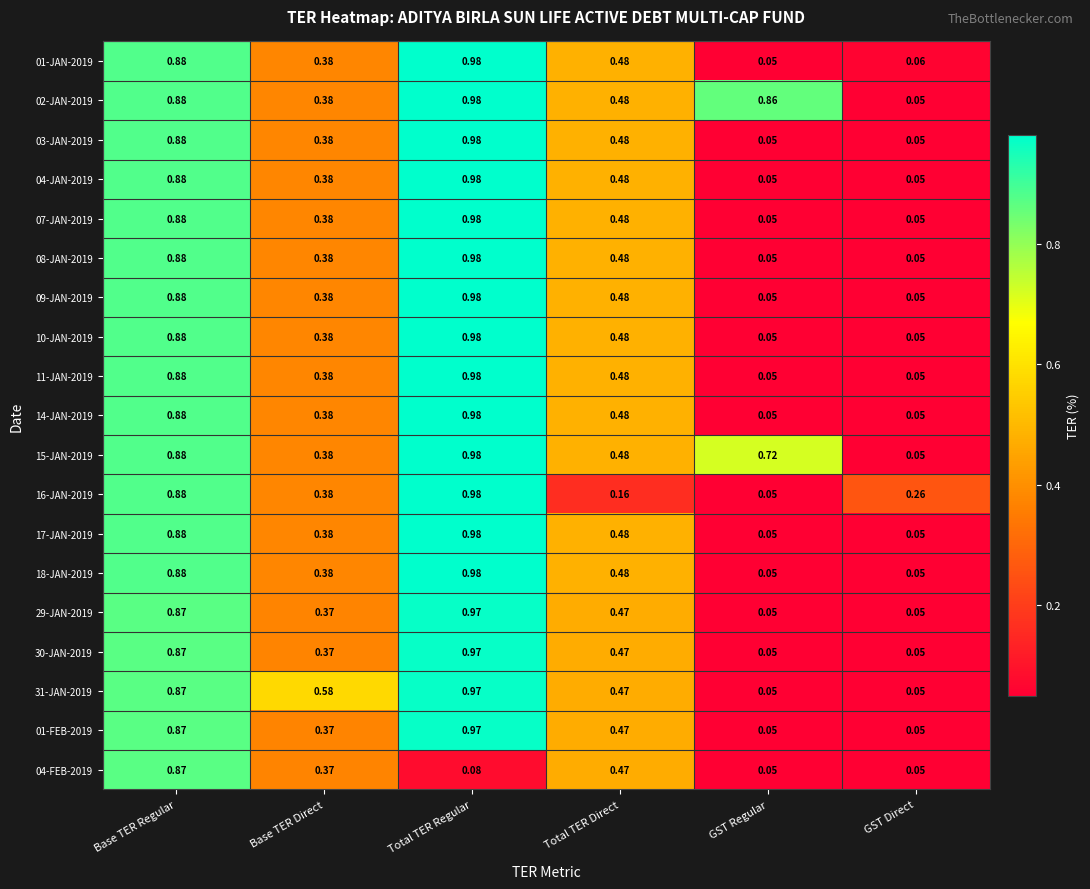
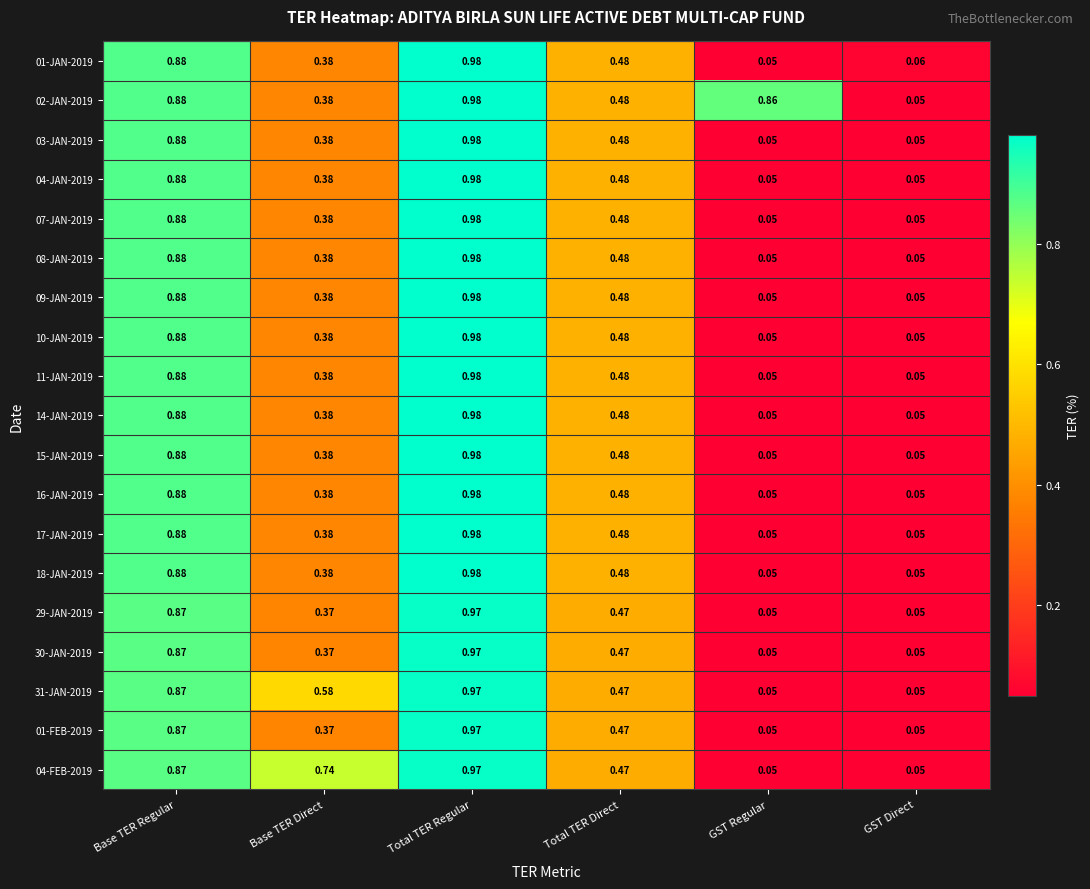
15-JAN-2019, GST Regular: 0.72 -> 0.05
16-JAN-2019, Total TER Direct: 0.16 -> 0.48
16-JAN-2019, GST Direct: 0.26 -> 0.05
04-FEB-2019, Base TER Direct: 0.37 -> 0.74
04-FEB-2019, Total TER Regular: 0.08 -> 0.97
